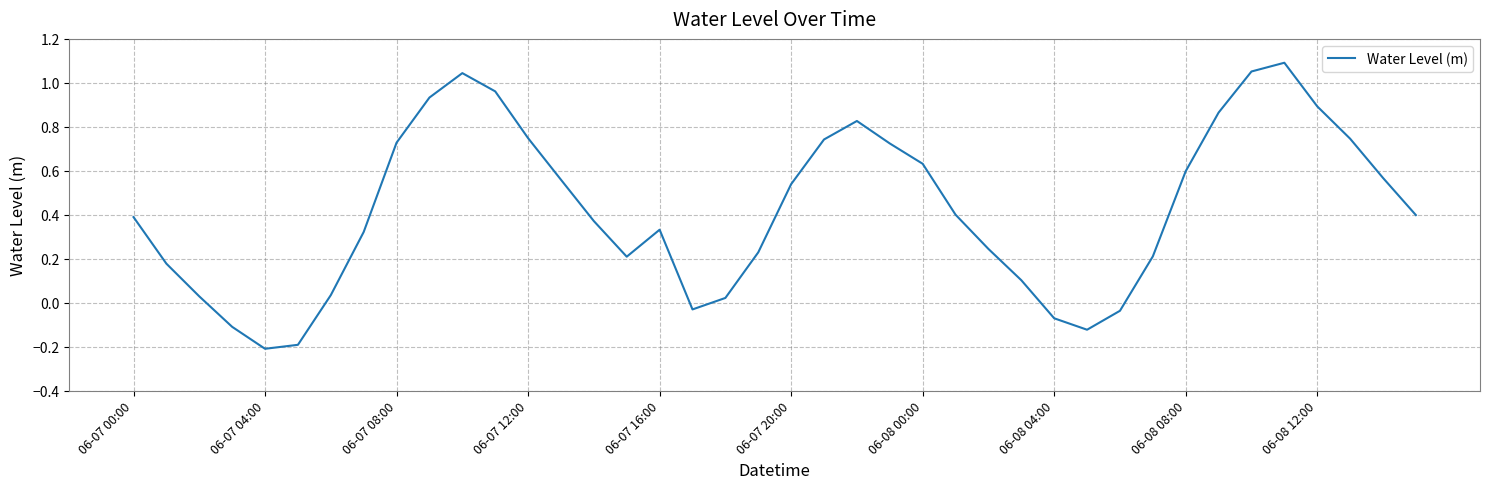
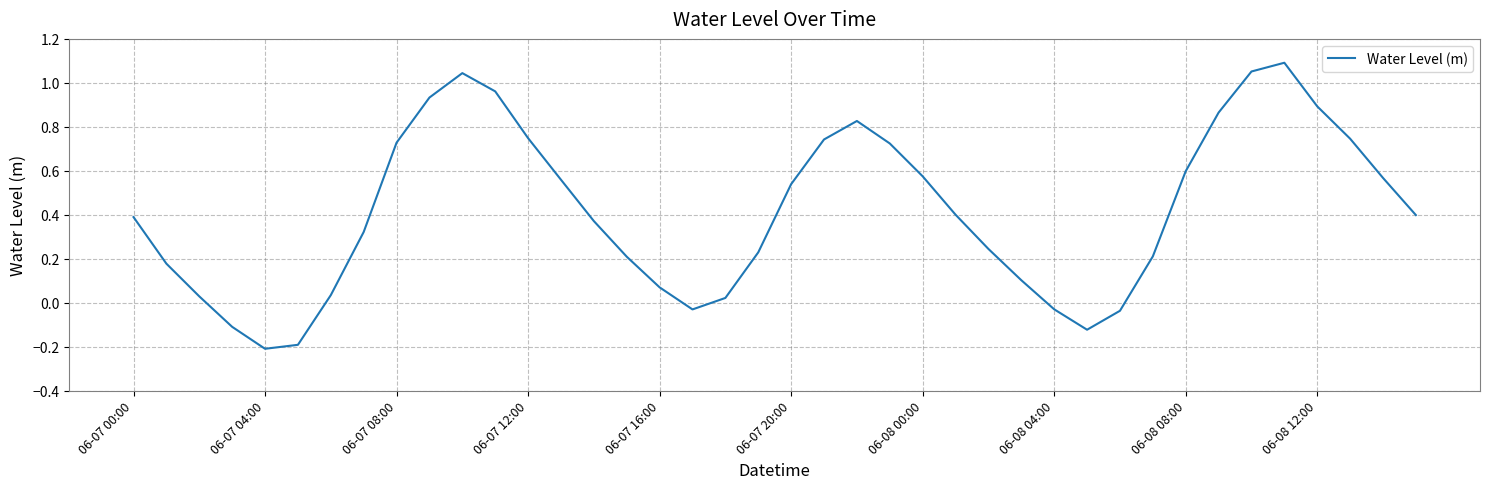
06-07 16:00: 0.33 -> 0.07
06-08 00:00: 0.63 -> 0.57
06-08 04:00: -0.07 -> -0.03
